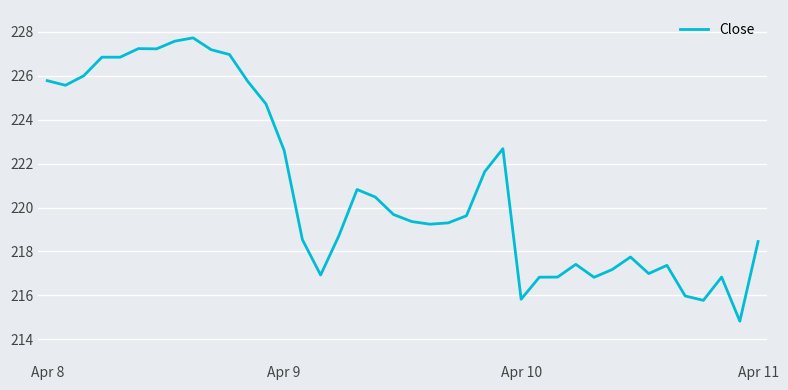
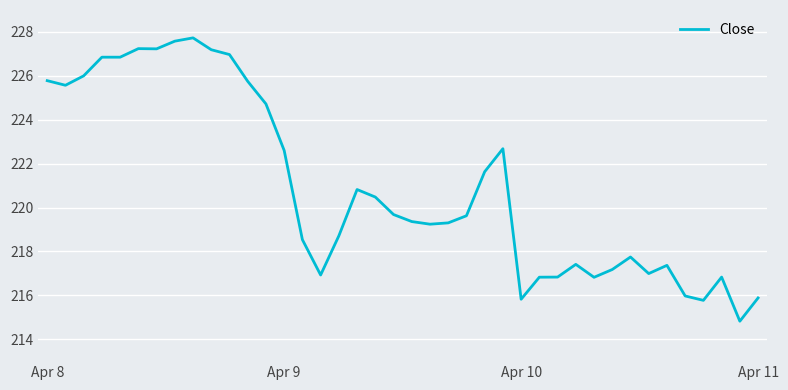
Apr 11: 218.5 -> 215.9
